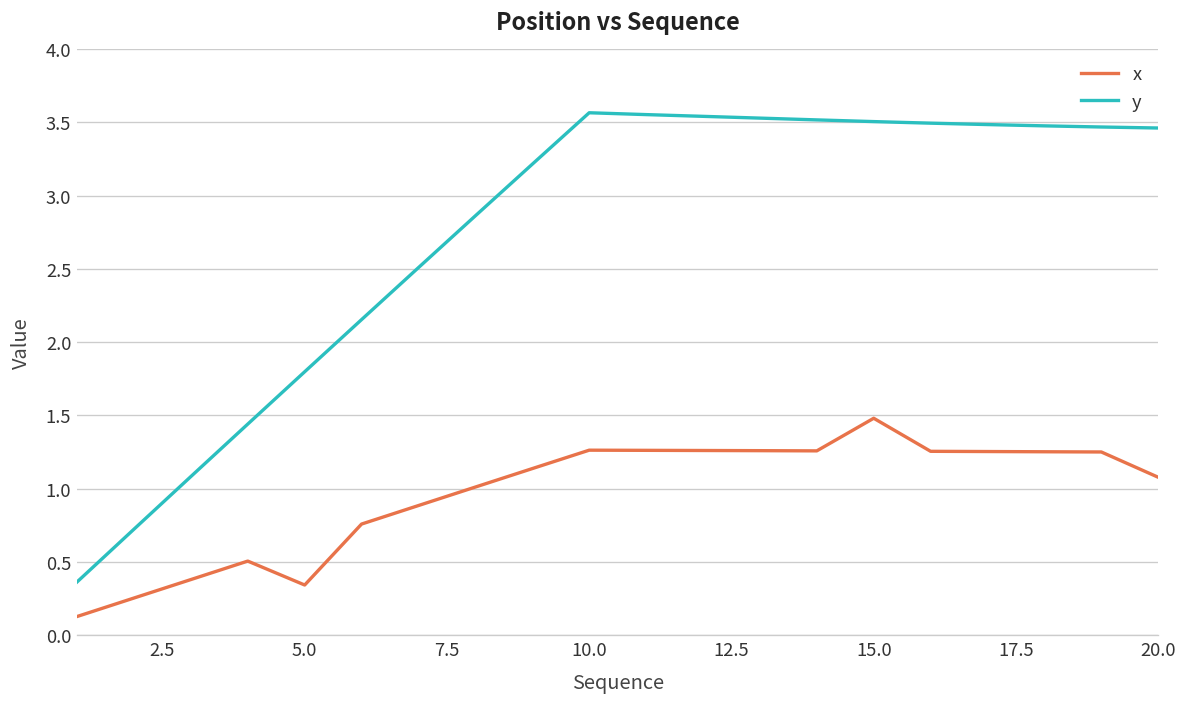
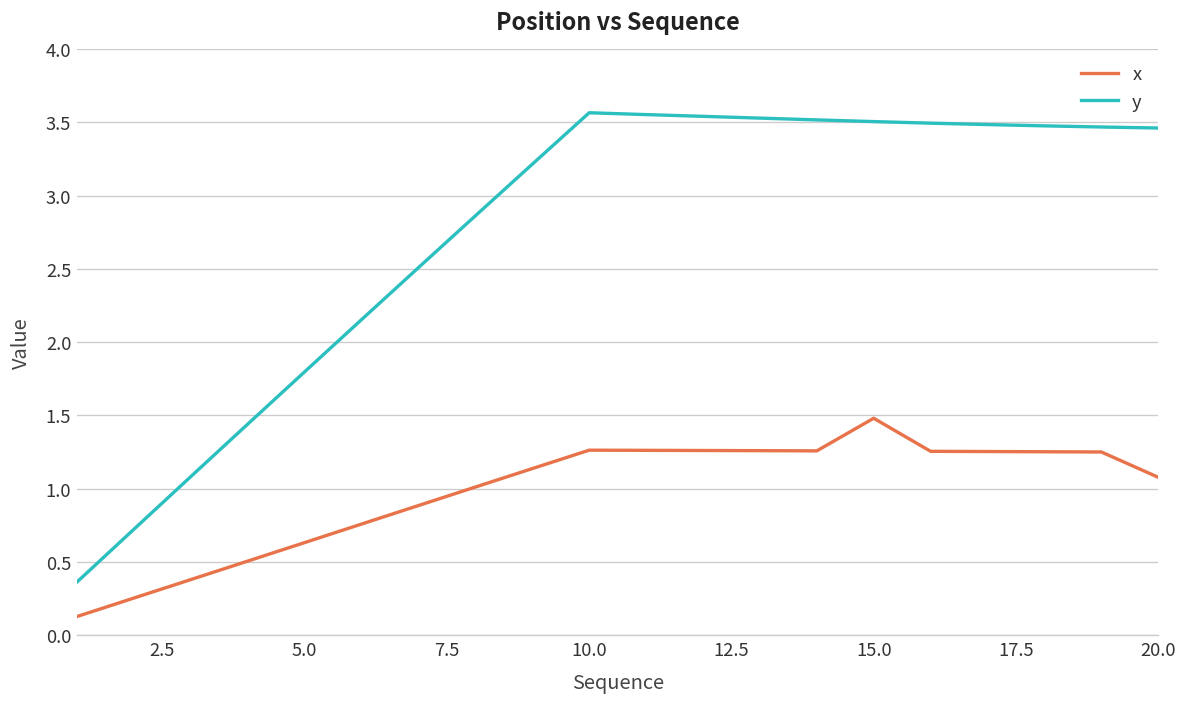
x, 5.0: 0.34 -> 0.63
